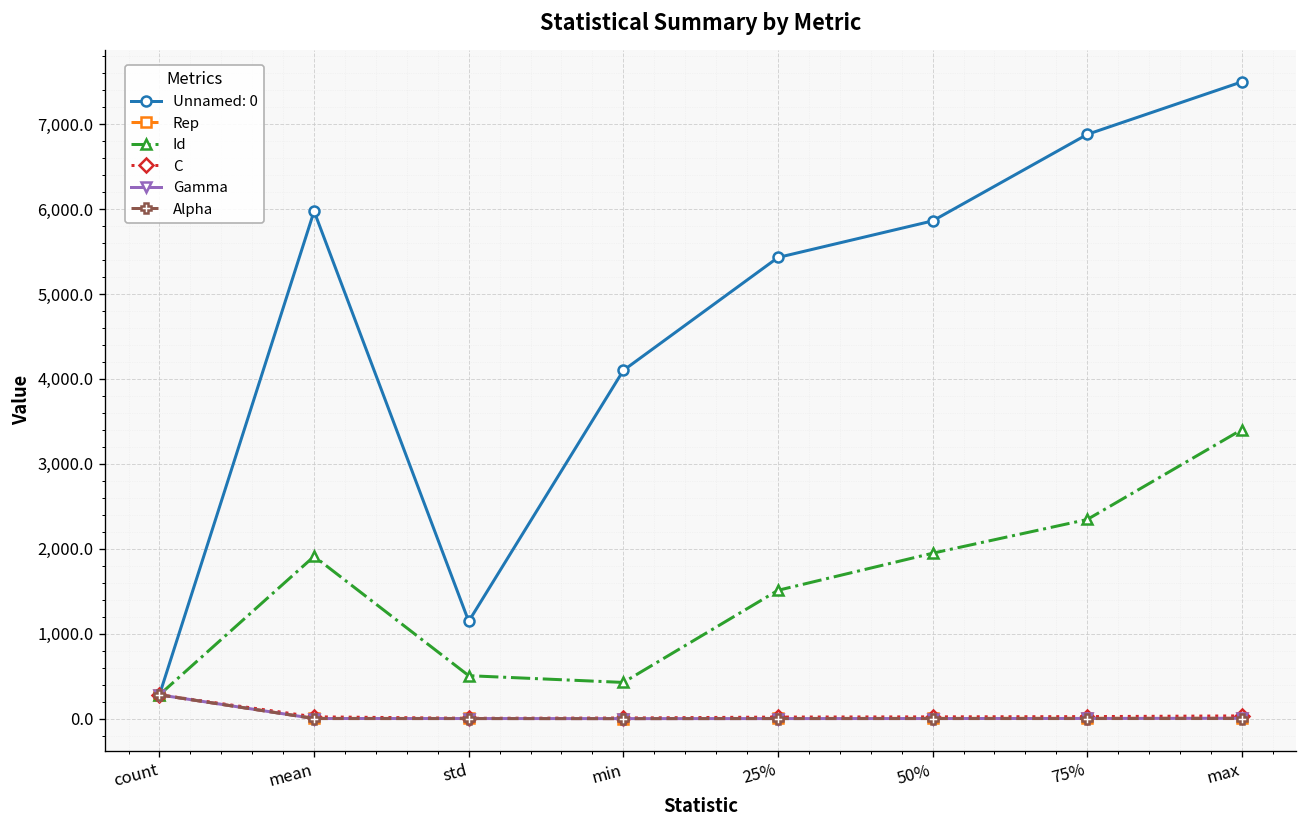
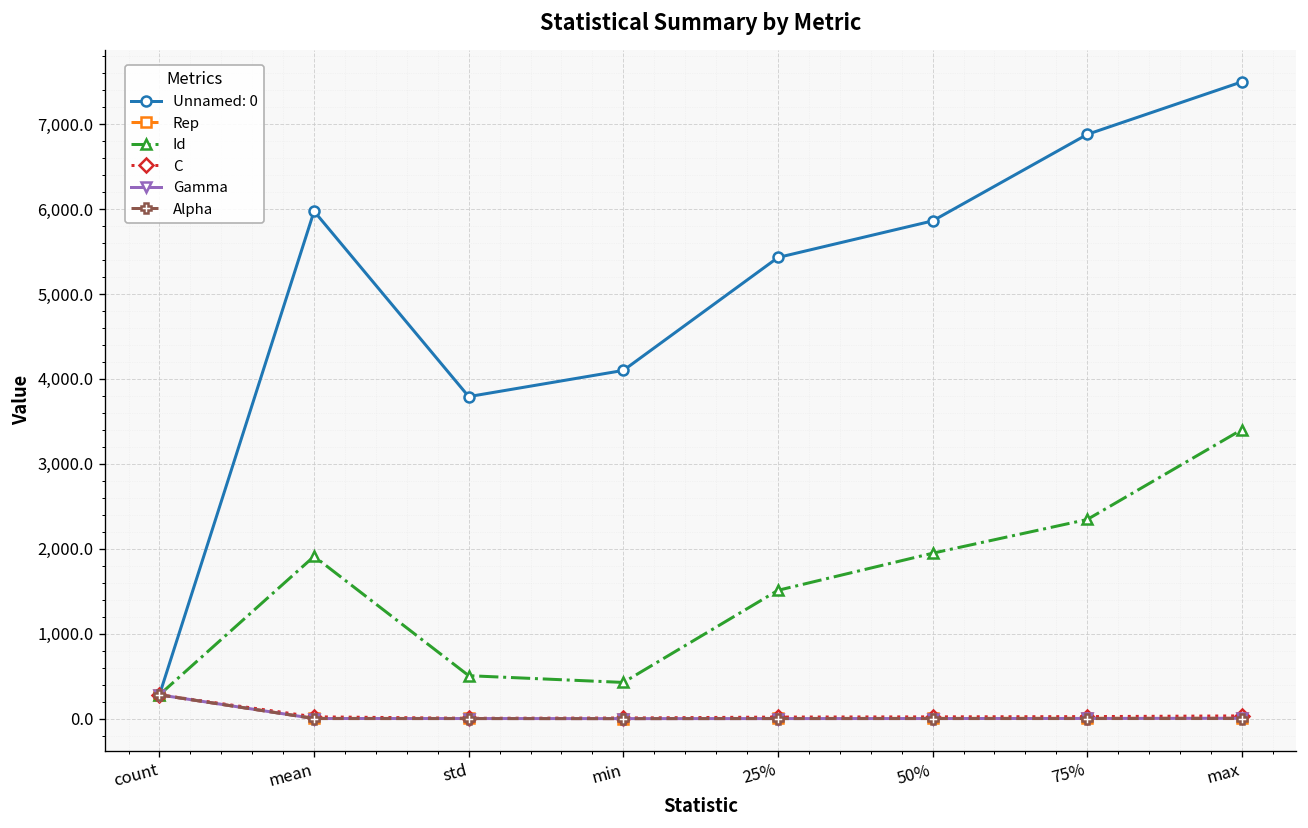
Unnamed: 0, std: 1,100 -> 3,800
